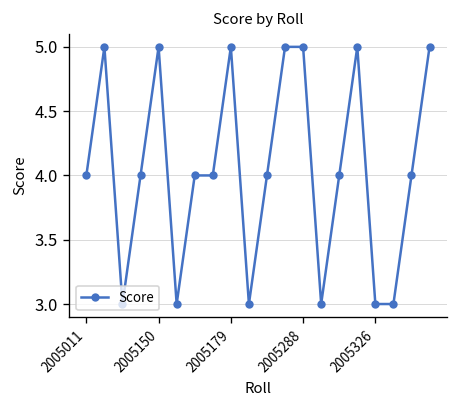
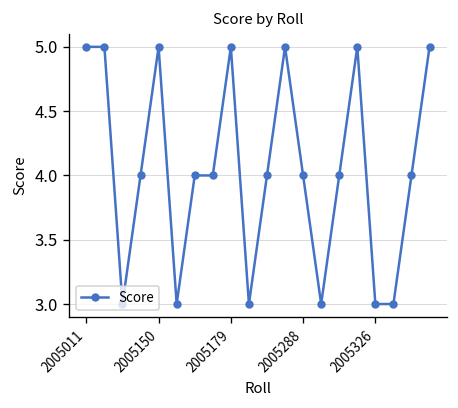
2005011: 4 -> 5
2005288: 5 -> 4
